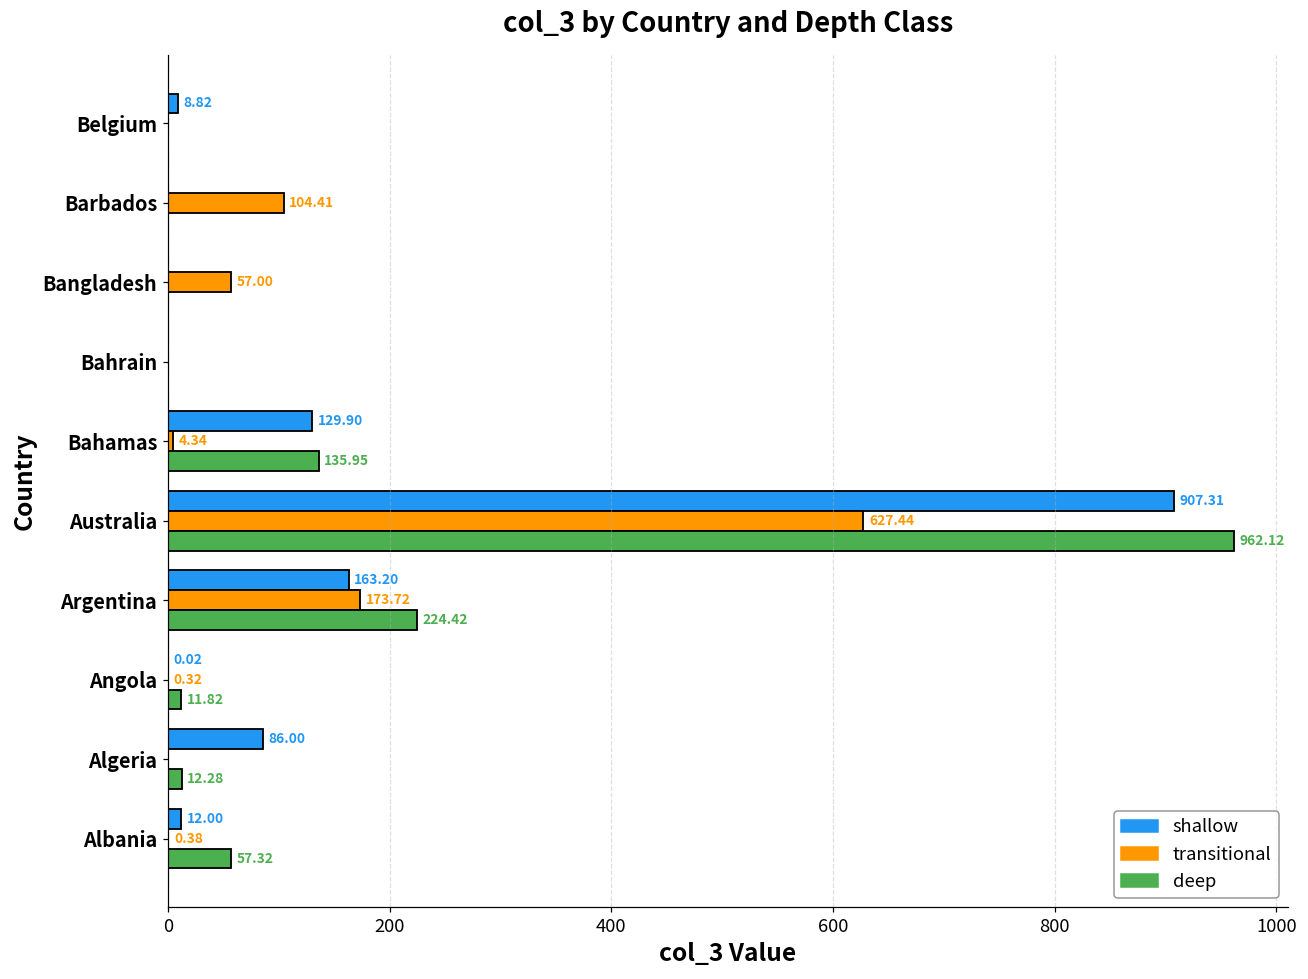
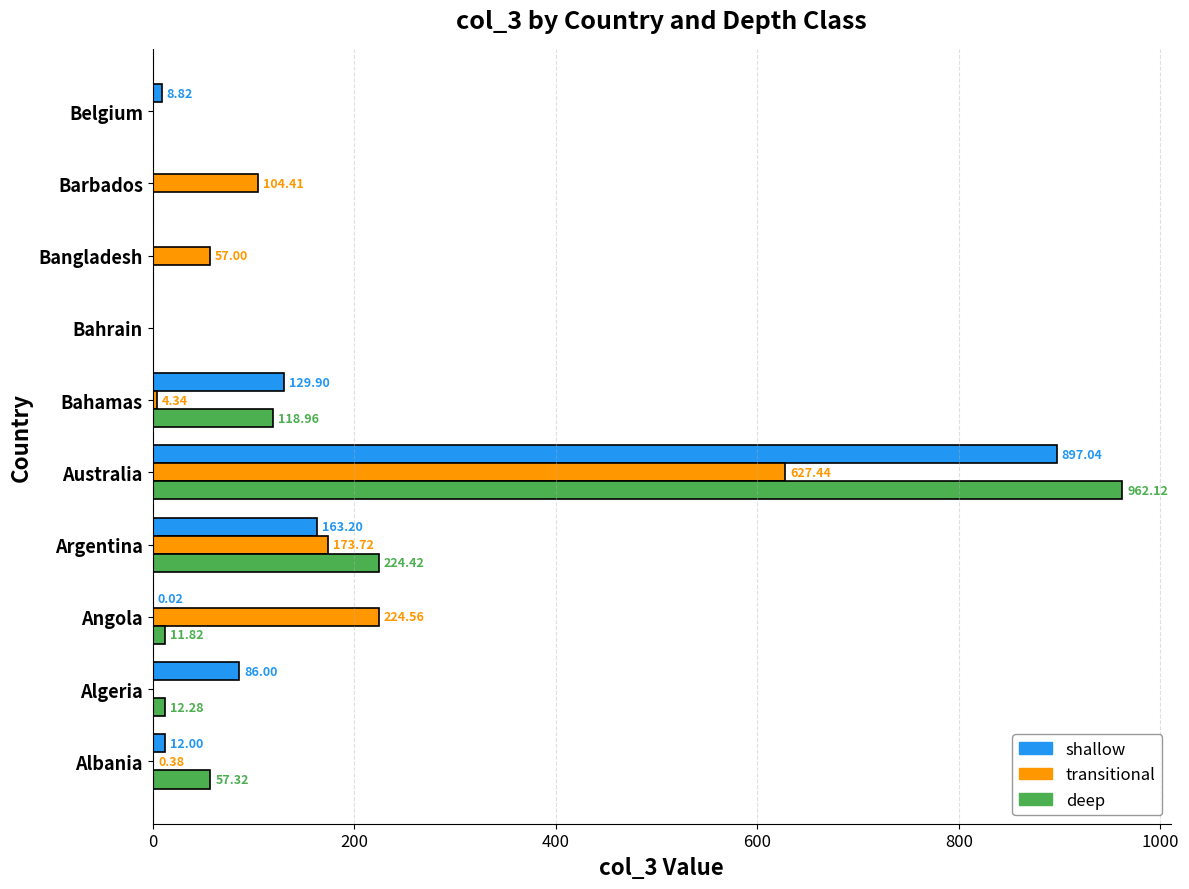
deep, Bahamas: 135.95 -> 118.96
shallow, Australia: 907.31 -> 897.04
transitional, Angola: 0.32 -> 224.56
